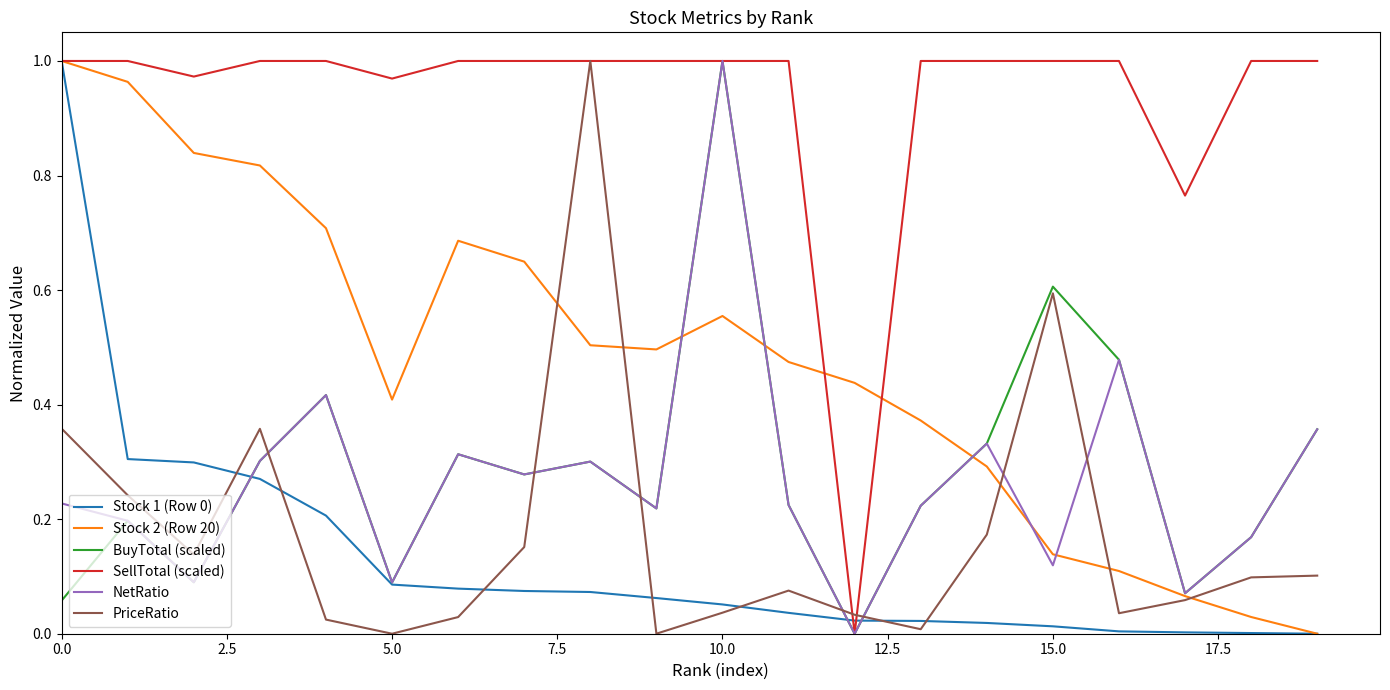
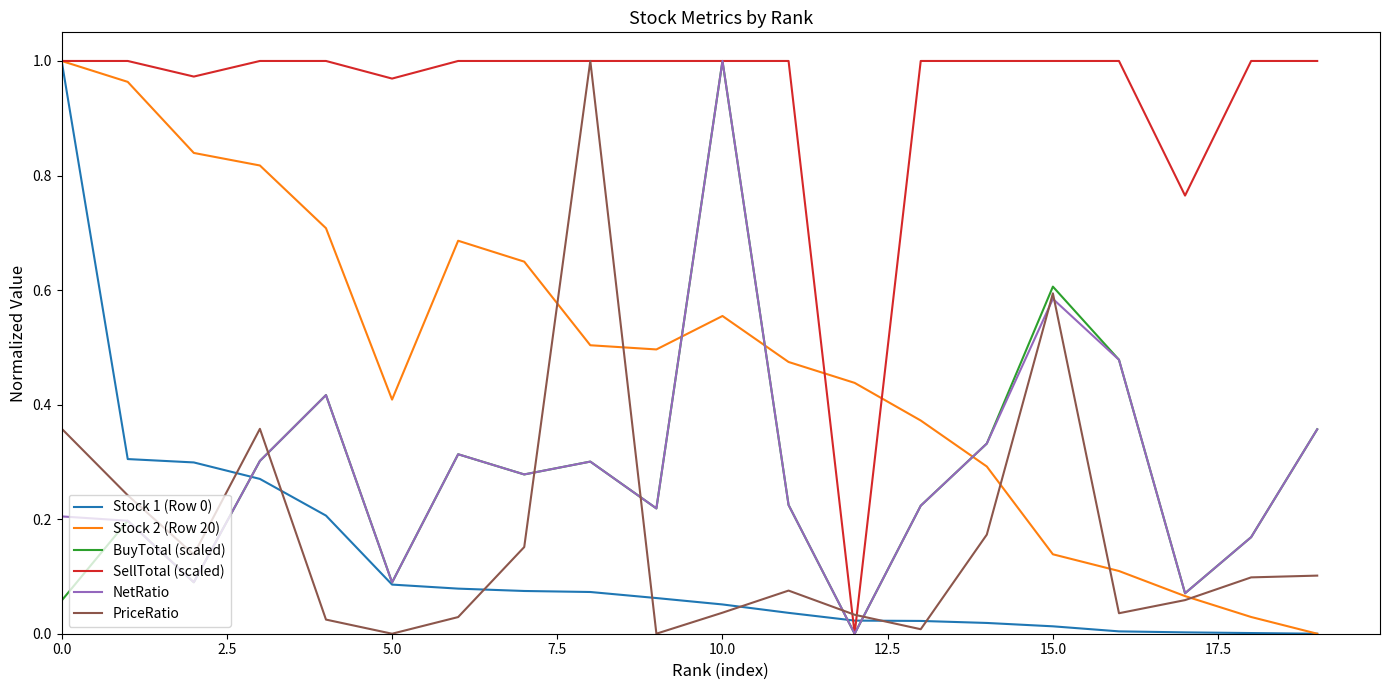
NetRatio, 0.0: 0.23 -> 0.20
NetRatio, 15.0: 0.12 -> 0.58
